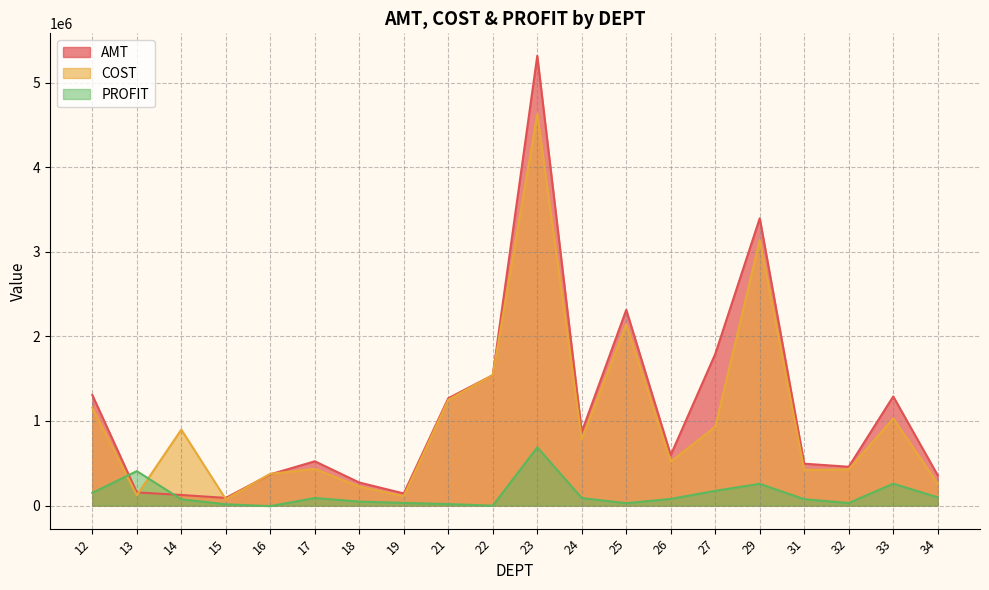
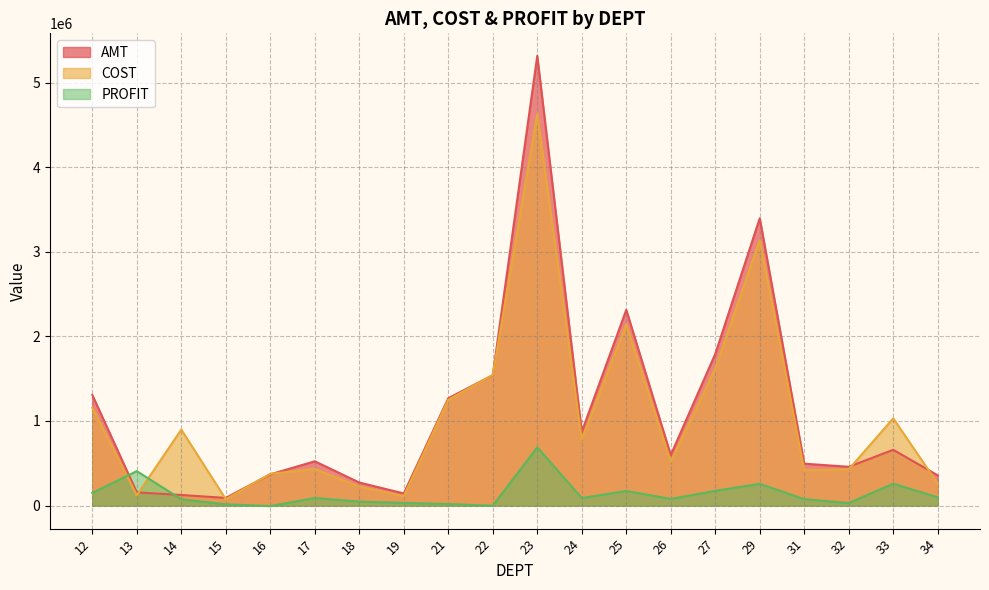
PROFIT, 25: 0 -> 200000
COST, 27: 900000 -> 1600000
AMT, 33: 1300000 -> 700000
